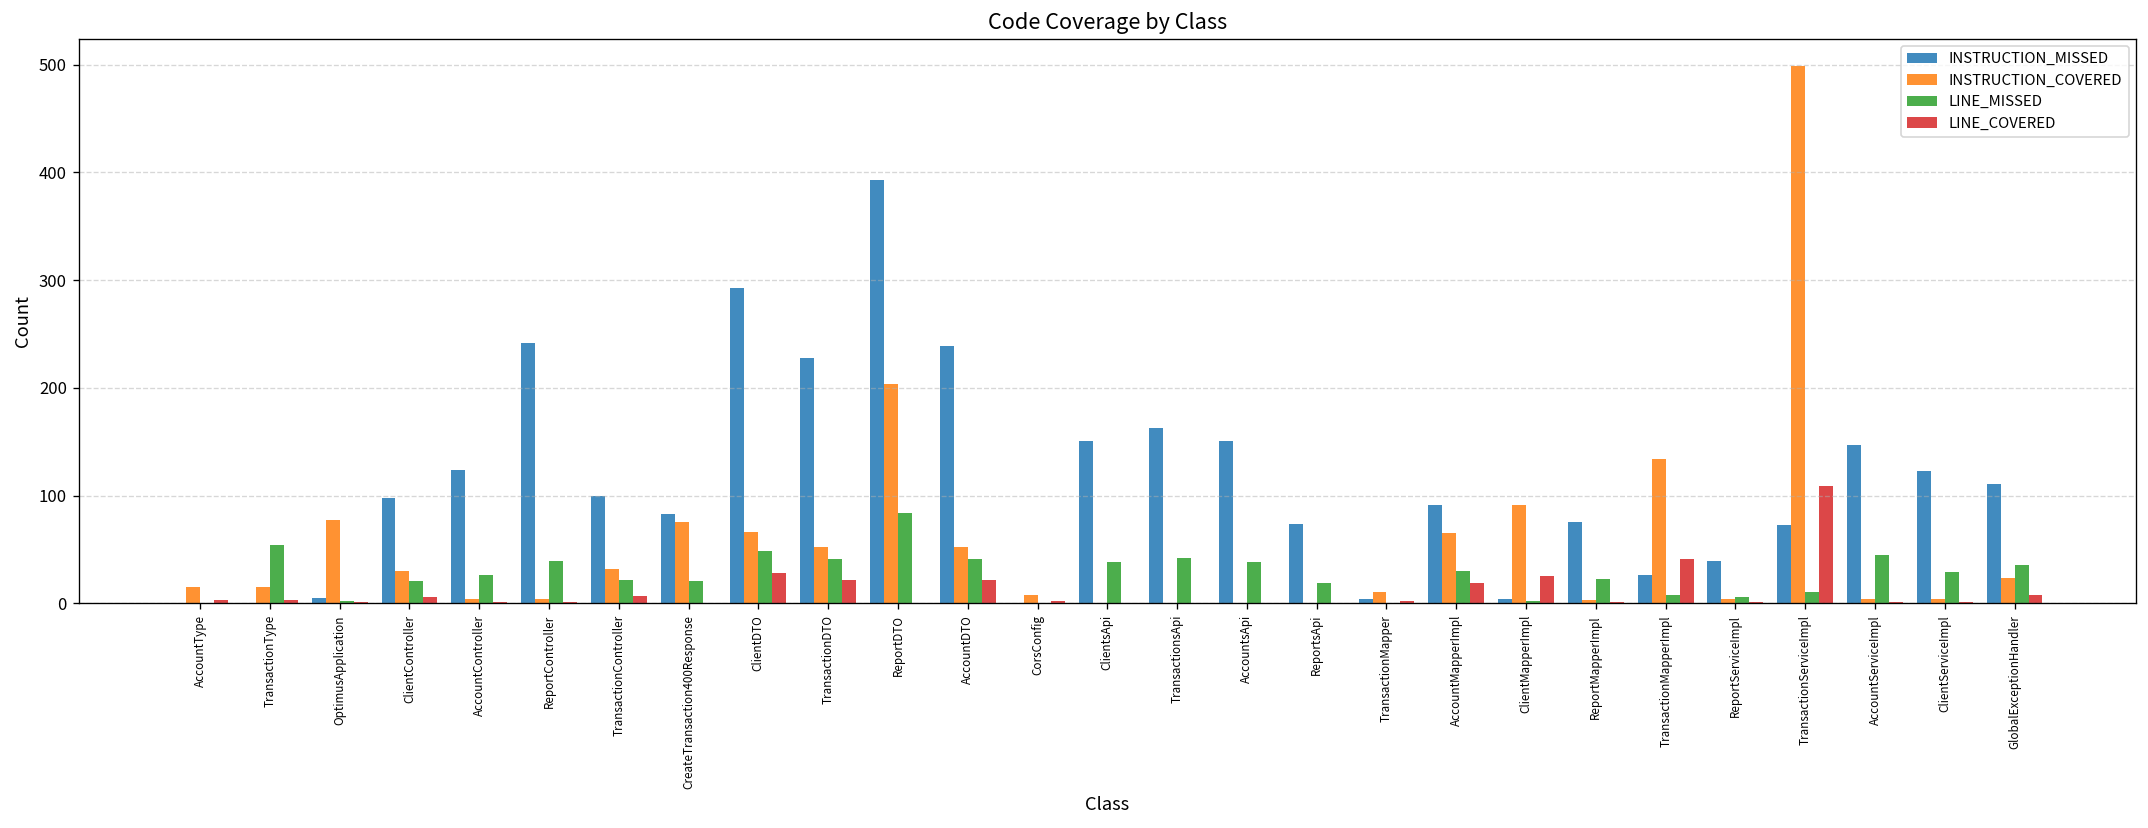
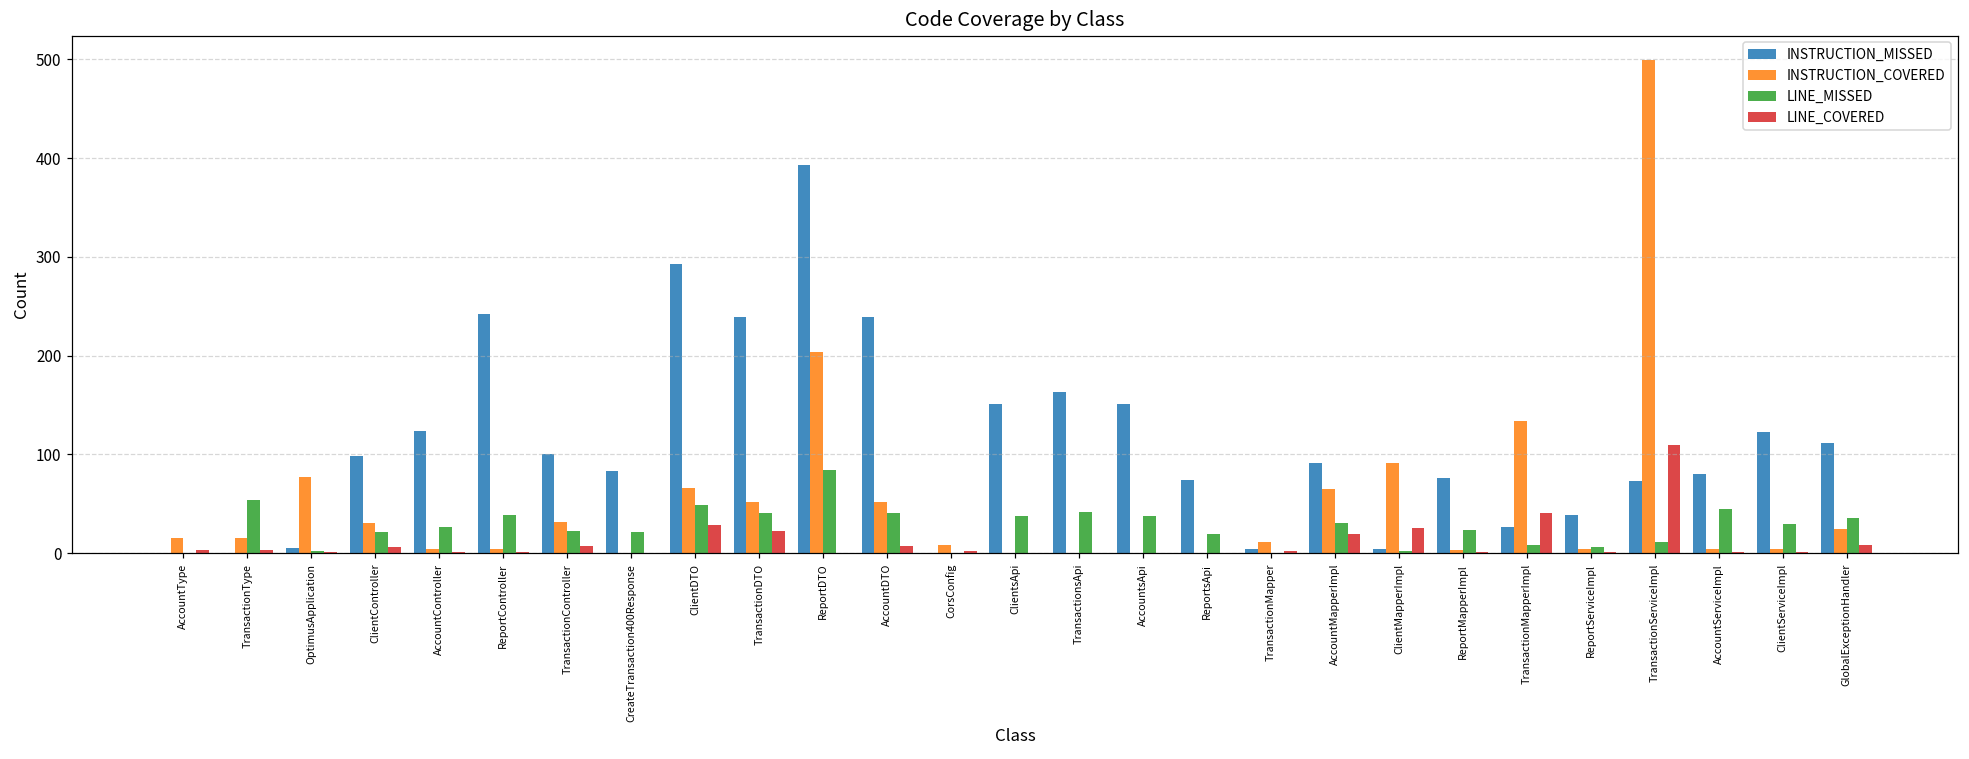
INSTRUCTION_COVERED, CreateTransaction400Response: 80 -> 0
INSTRUCTION_MISSED, TransactionDTO: 230 -> 240
LINE_COVERED, AccountDTO: 20 -> 10
INSTRUCTION_MISSED, AccountServiceImpl: 150 -> 80
